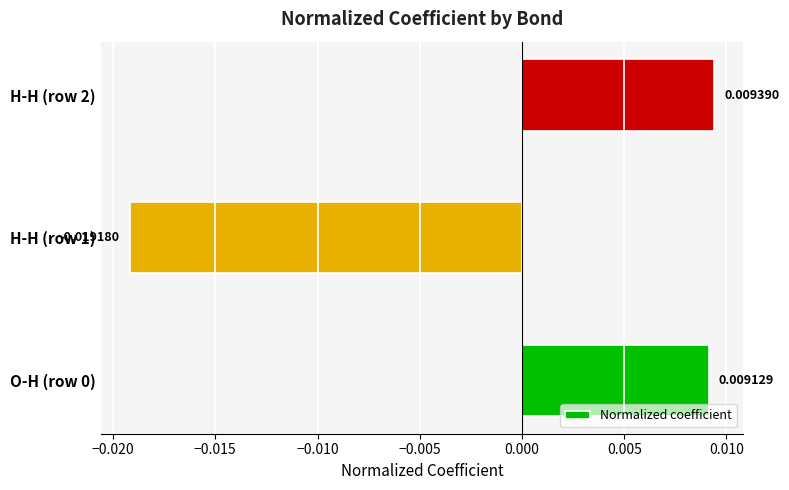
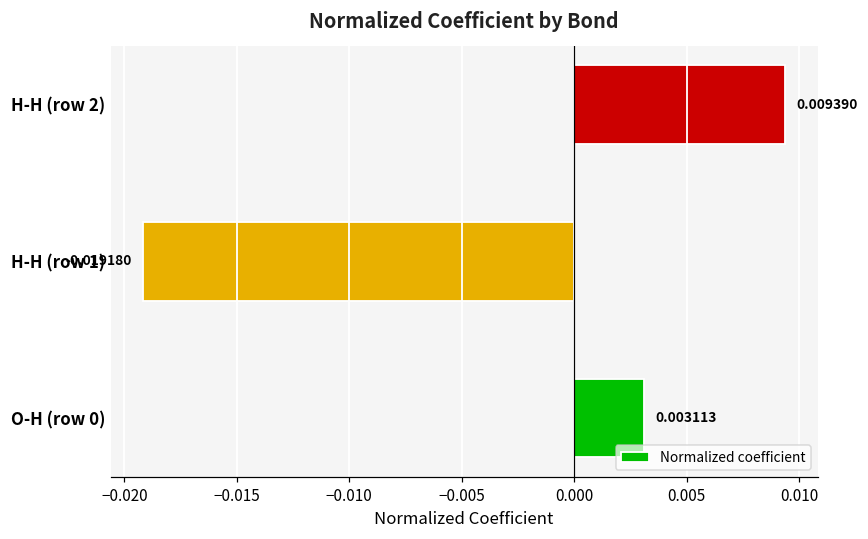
O-H (row 0): 0.009129 -> 0.003113
